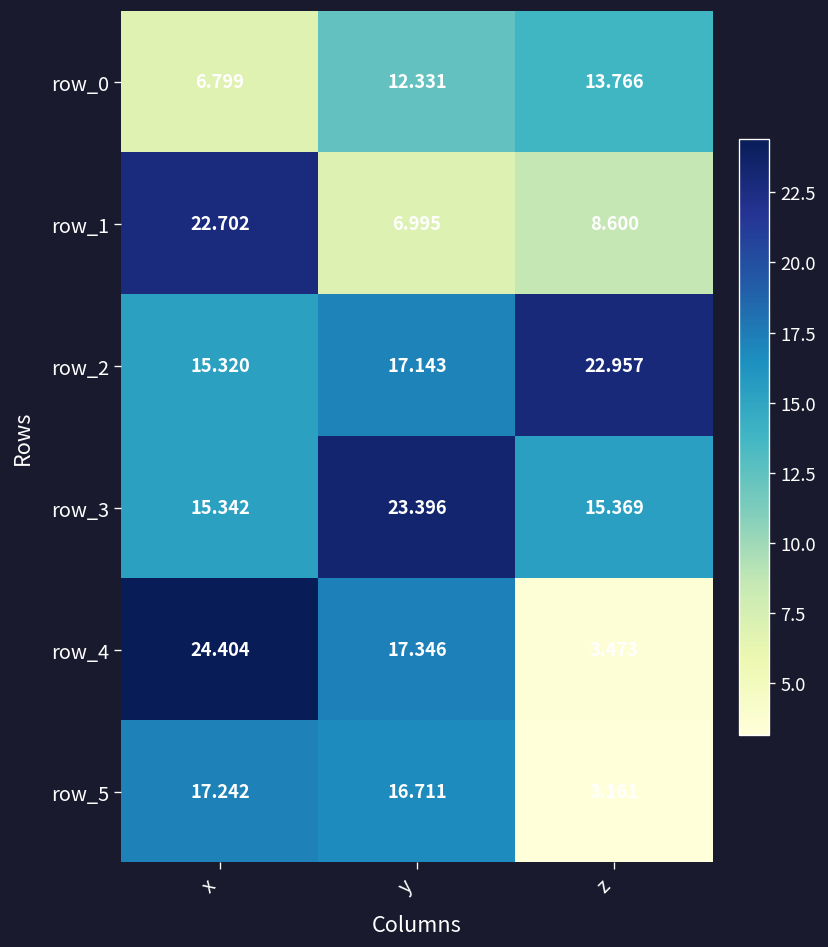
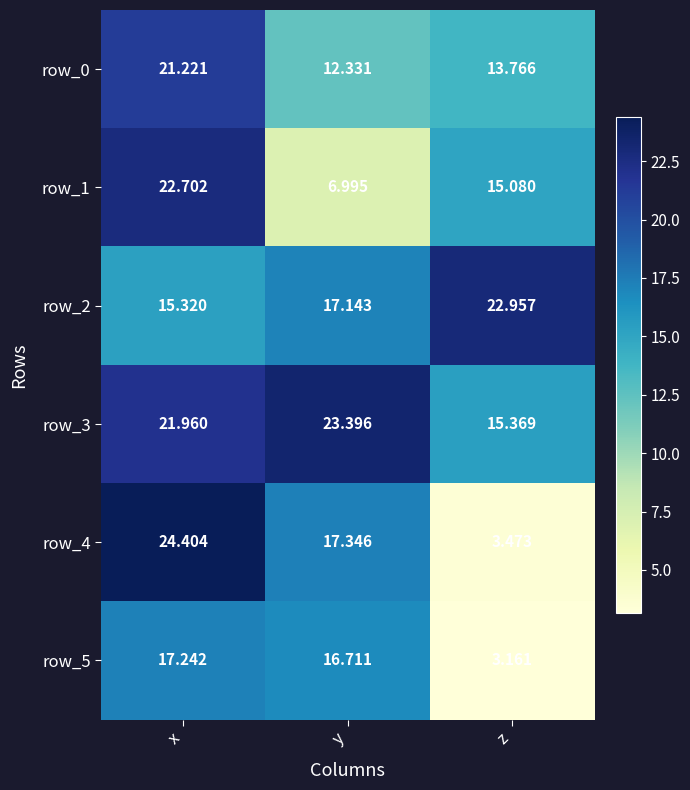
row_0, x: 6.799 -> 21.221
row_1, z: 8.600 -> 15.080
row_3, x: 15.342 -> 21.960
